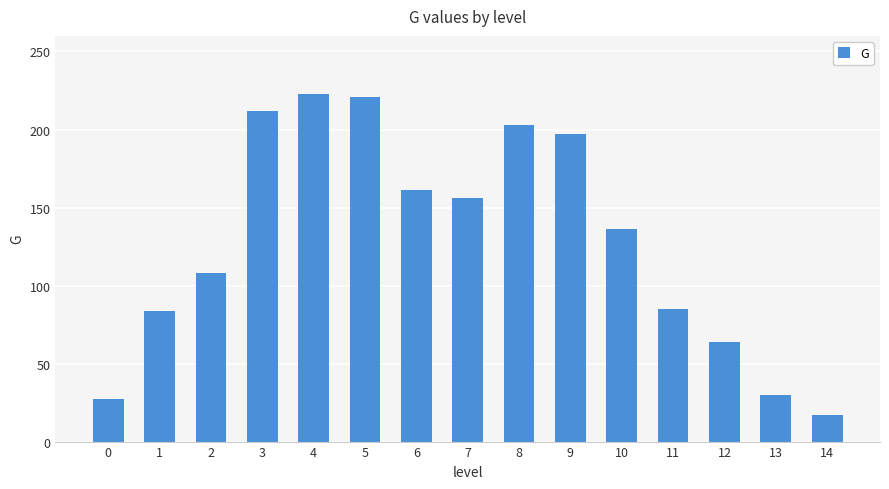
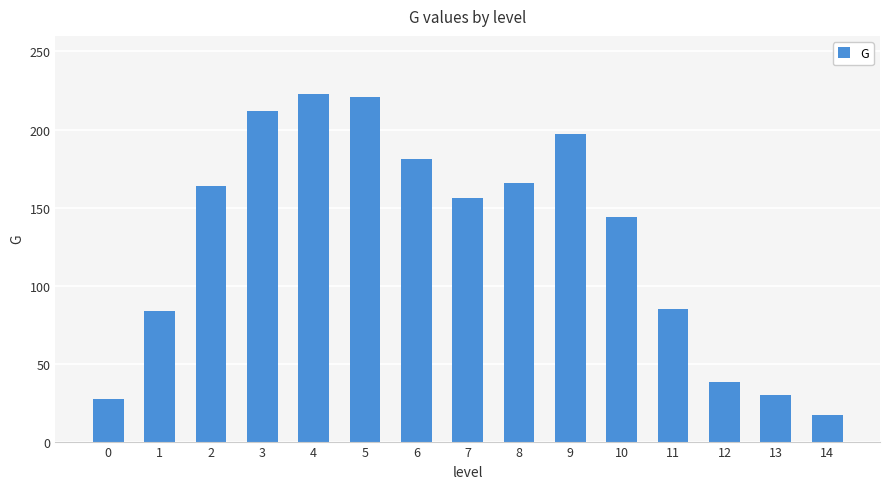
2: 108 -> 164
6: 161 -> 181
8: 203 -> 166
10: 136 -> 144
12: 64 -> 38
